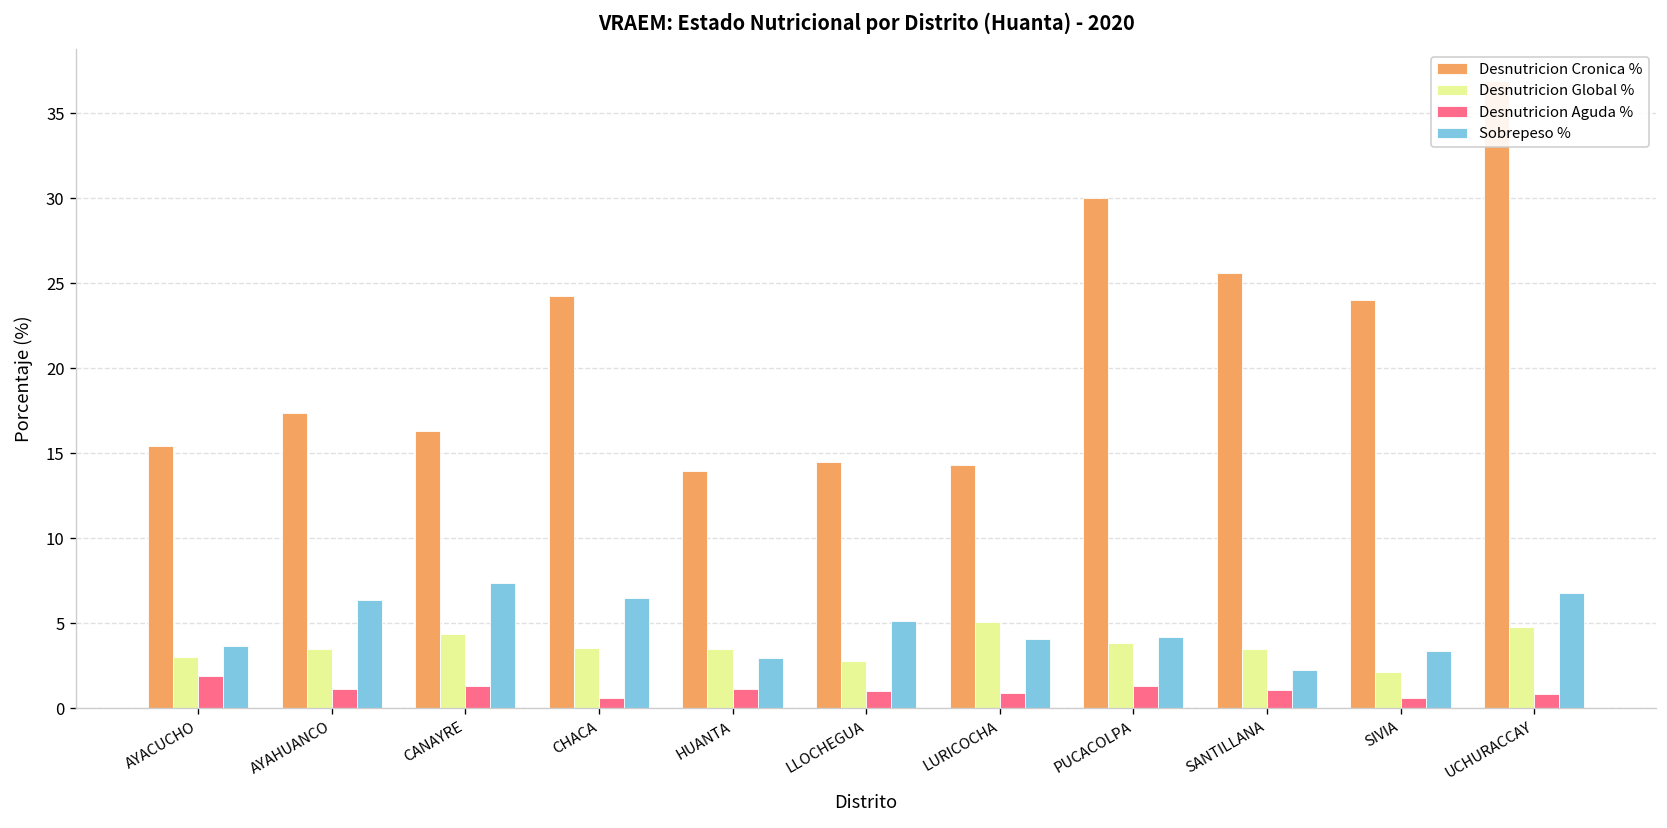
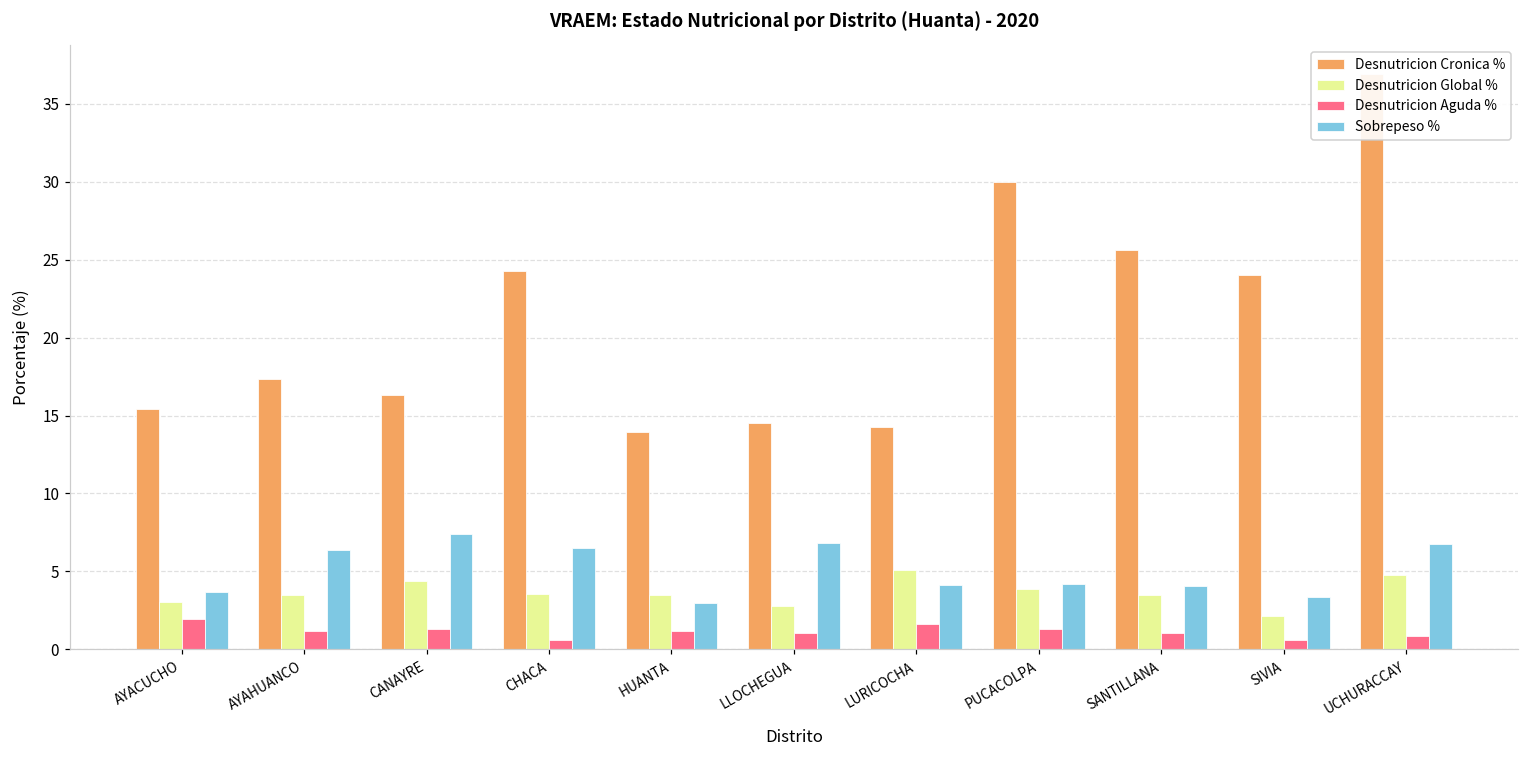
Sobrepeso %, LLOCHEGUA: 5.1 -> 6.8
Desnutricion Aguda %, LURICOCHA: 0.9 -> 1.6
Sobrepeso %, SANTILLANA: 2.3 -> 4.0
